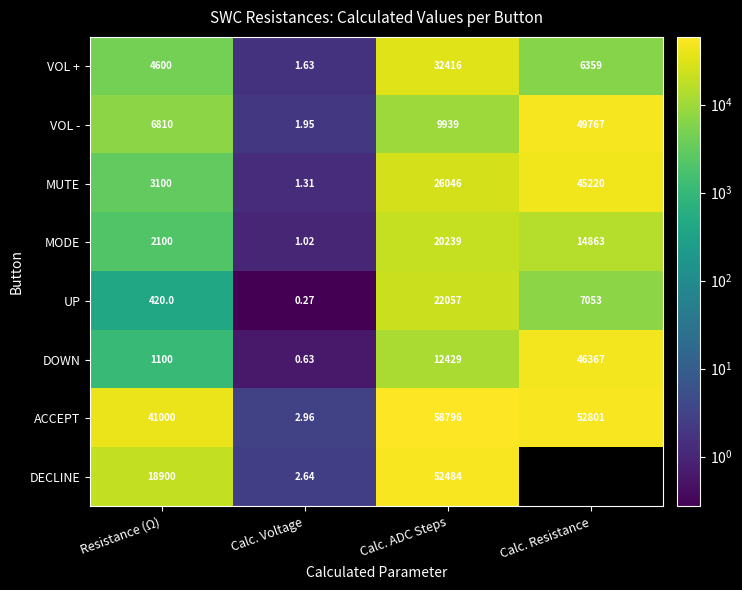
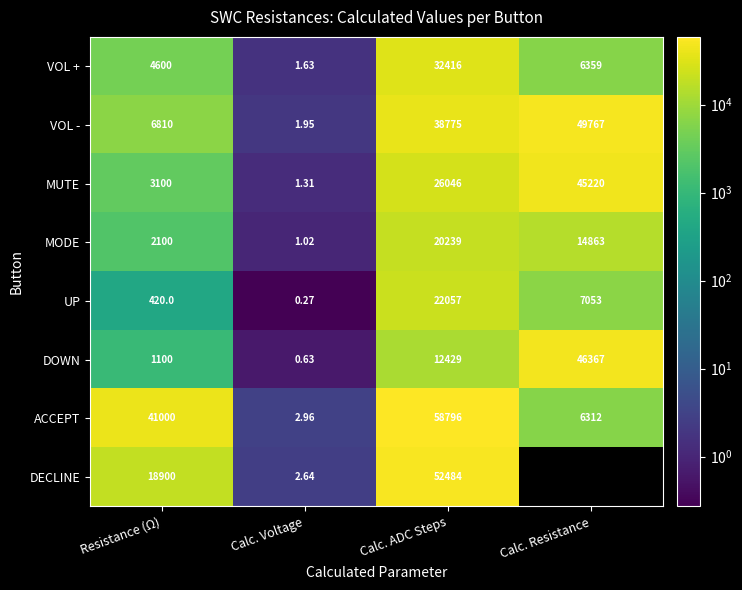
VOL -, Calc. ADC Steps: 9939 -> 38775
ACCEPT, Calc. Resistance: 52801 -> 6312
